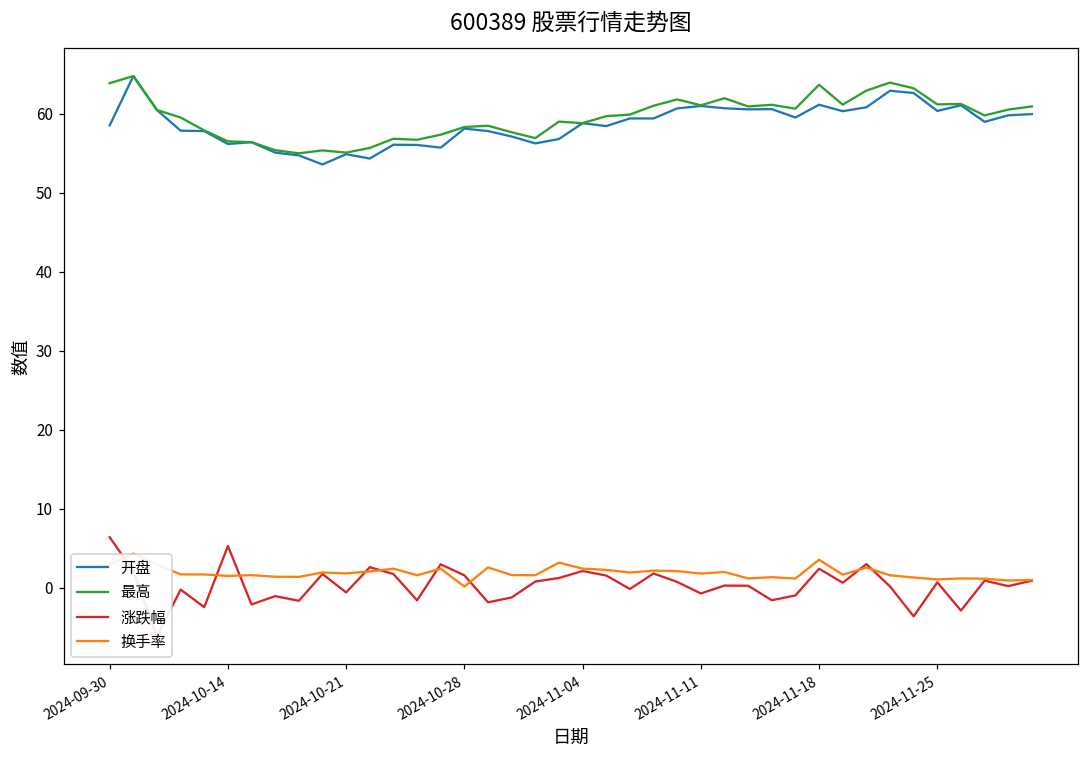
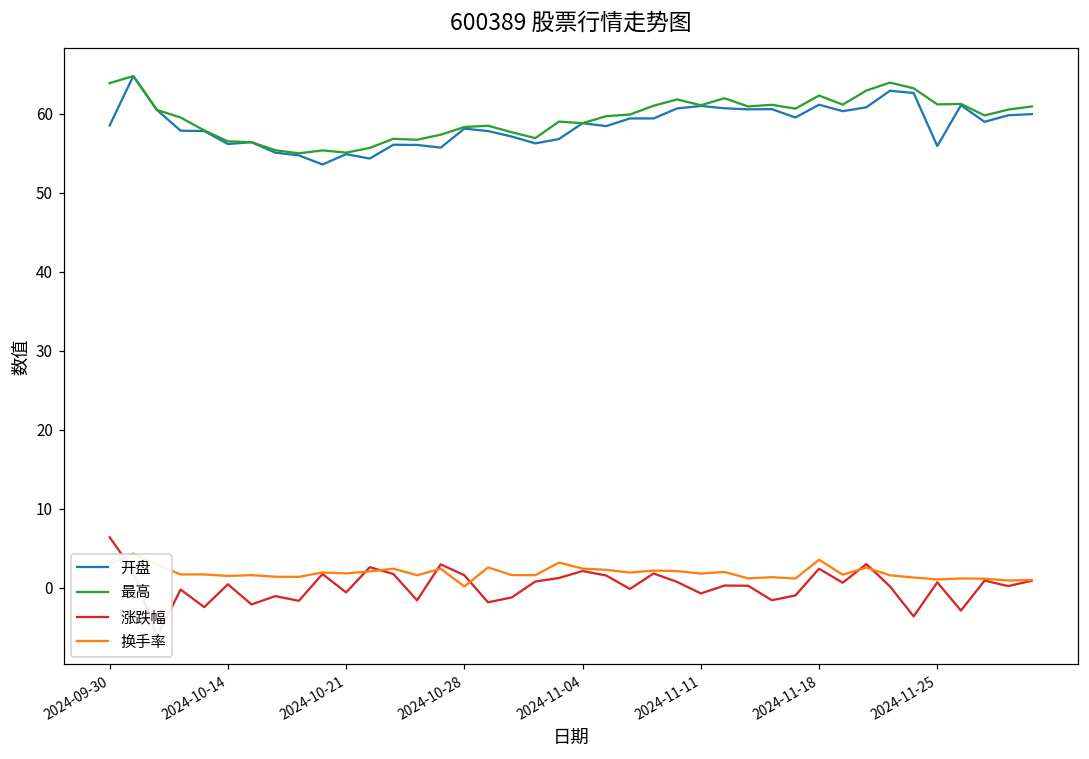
涨跌幅, 2024-10-14: 5 -> 0
最高, 2024-11-18: 64 -> 62
开盘, 2024-11-25: 60 -> 56
